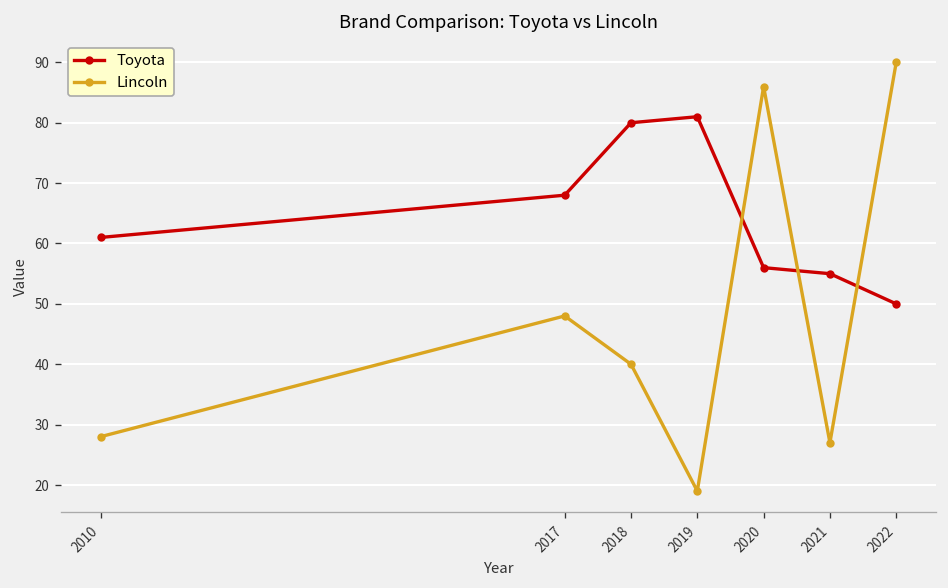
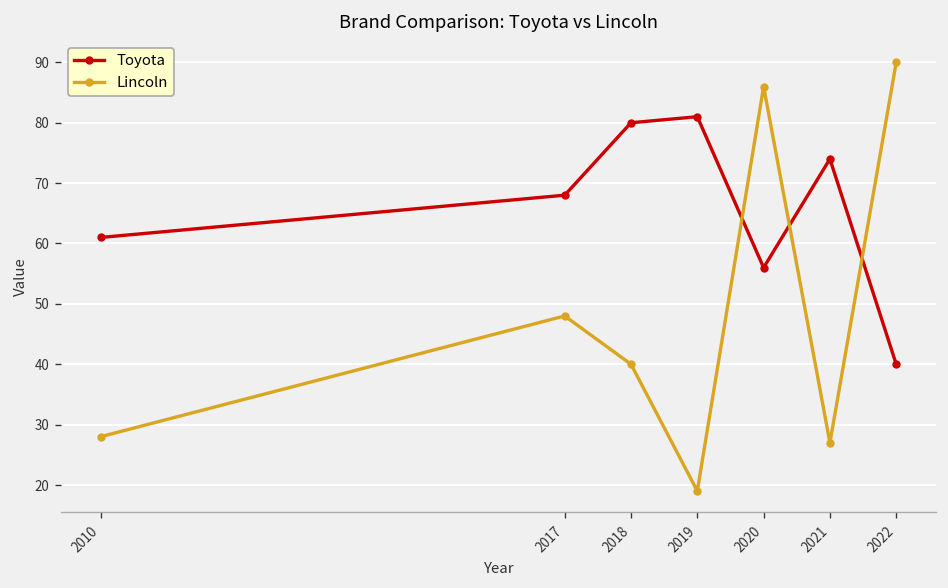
Toyota, 2021: 55 -> 74
Toyota, 2022: 50 -> 40
